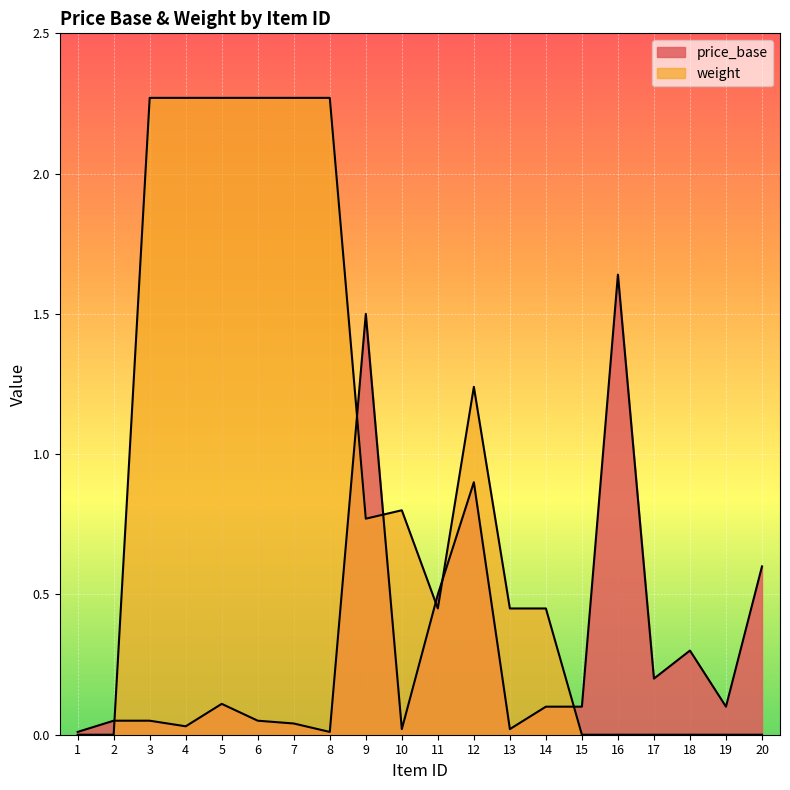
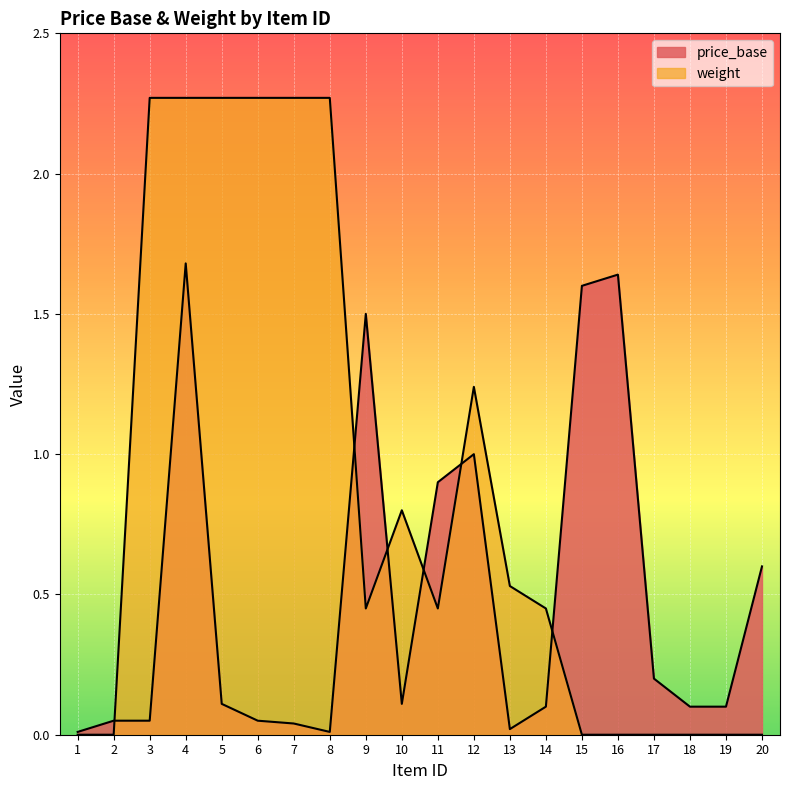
price_base, 4: 0.03 -> 1.68
weight, 9: 0.77 -> 0.45
price_base, 10: 0.02 -> 0.11
price_base, 11: 0.5 -> 0.9
price_base, 12: 0.9 -> 1.0
weight, 13: 0.45 -> 0.53
price_base, 15: 0.1 -> 1.6
price_base, 18: 0.3 -> 0.1
